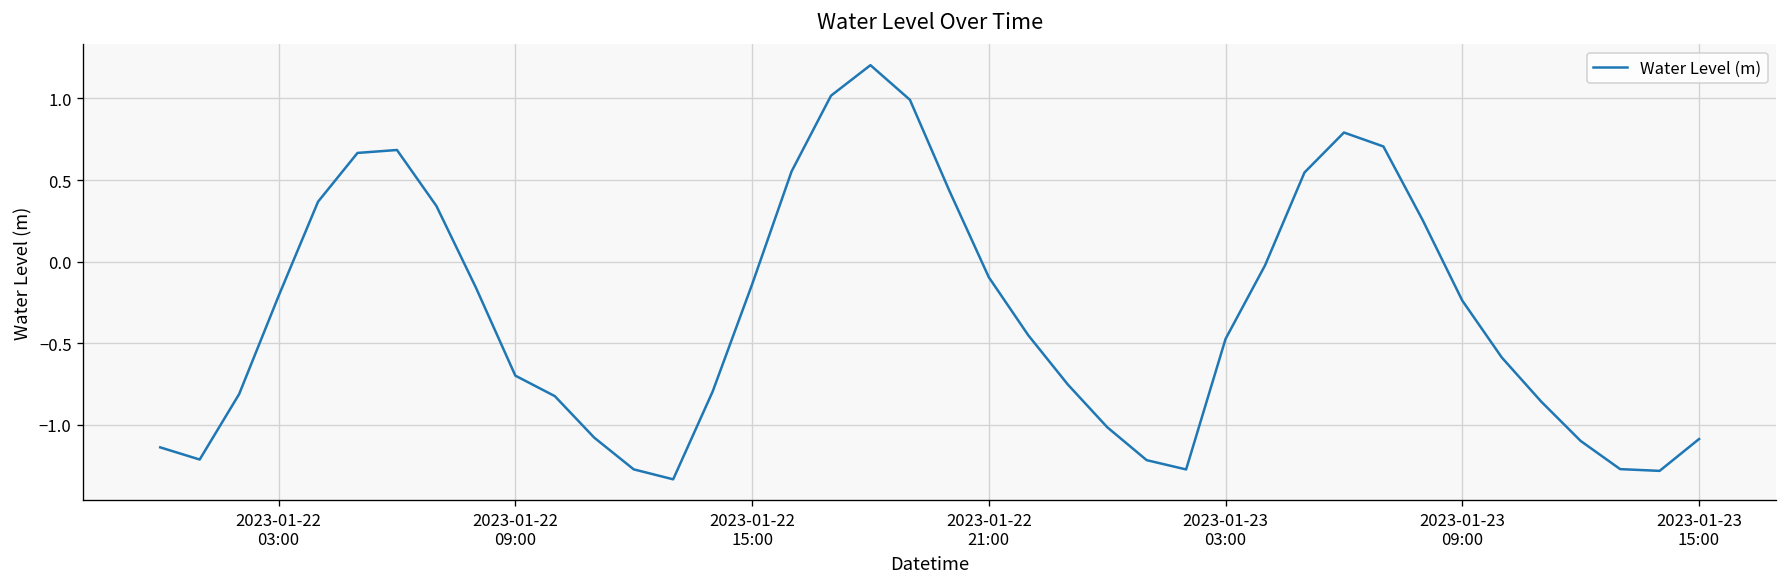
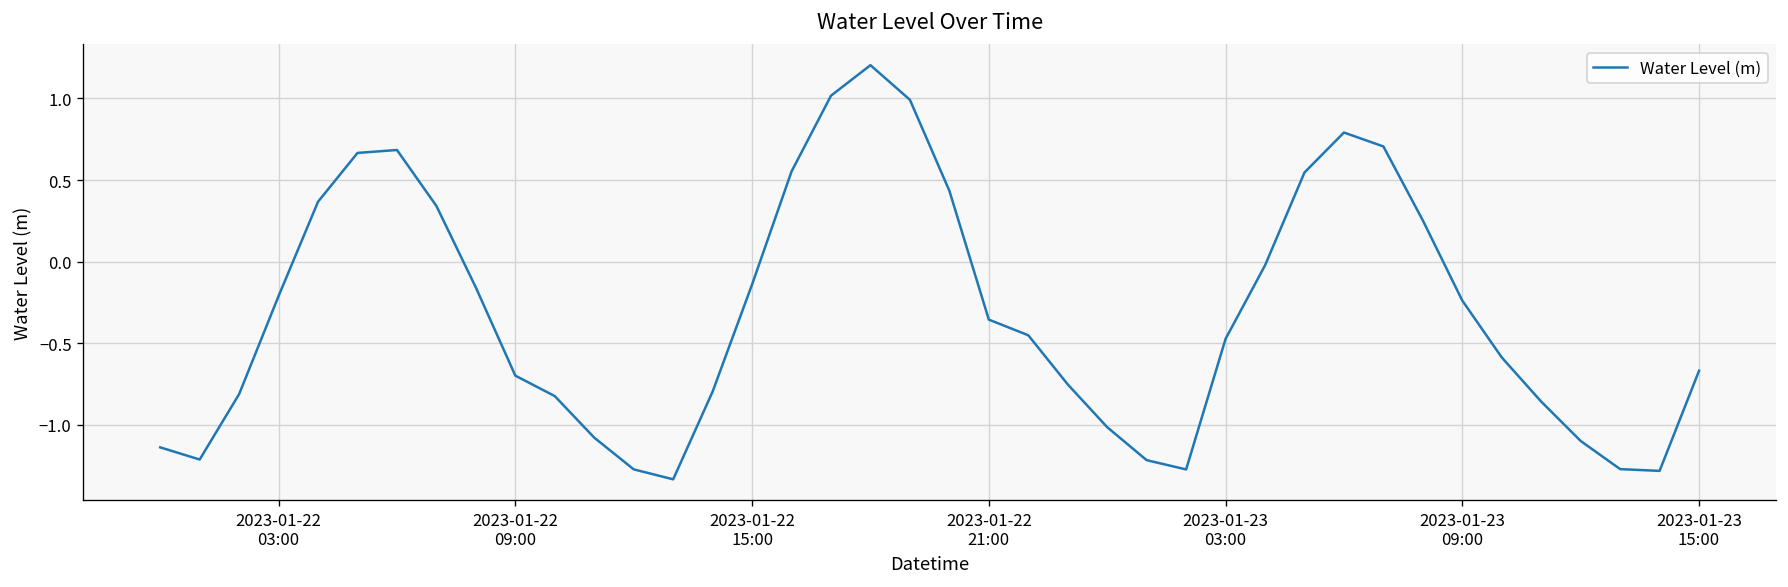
2023-01-22 21:00: -0.10 -> -0.36
2023-01-23 15:00: -1.09 -> -0.67
